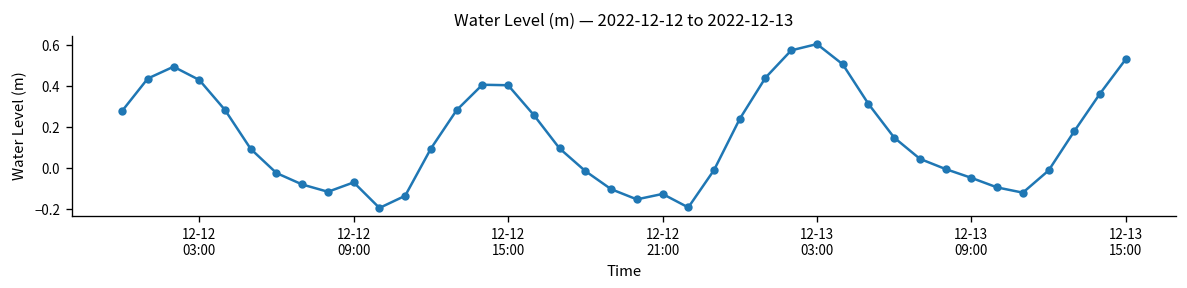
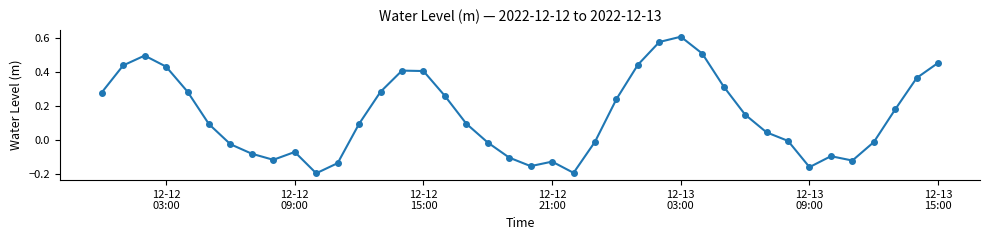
12-13 09:00: -0.05 -> -0.16
12-13 15:00: 0.53 -> 0.45
